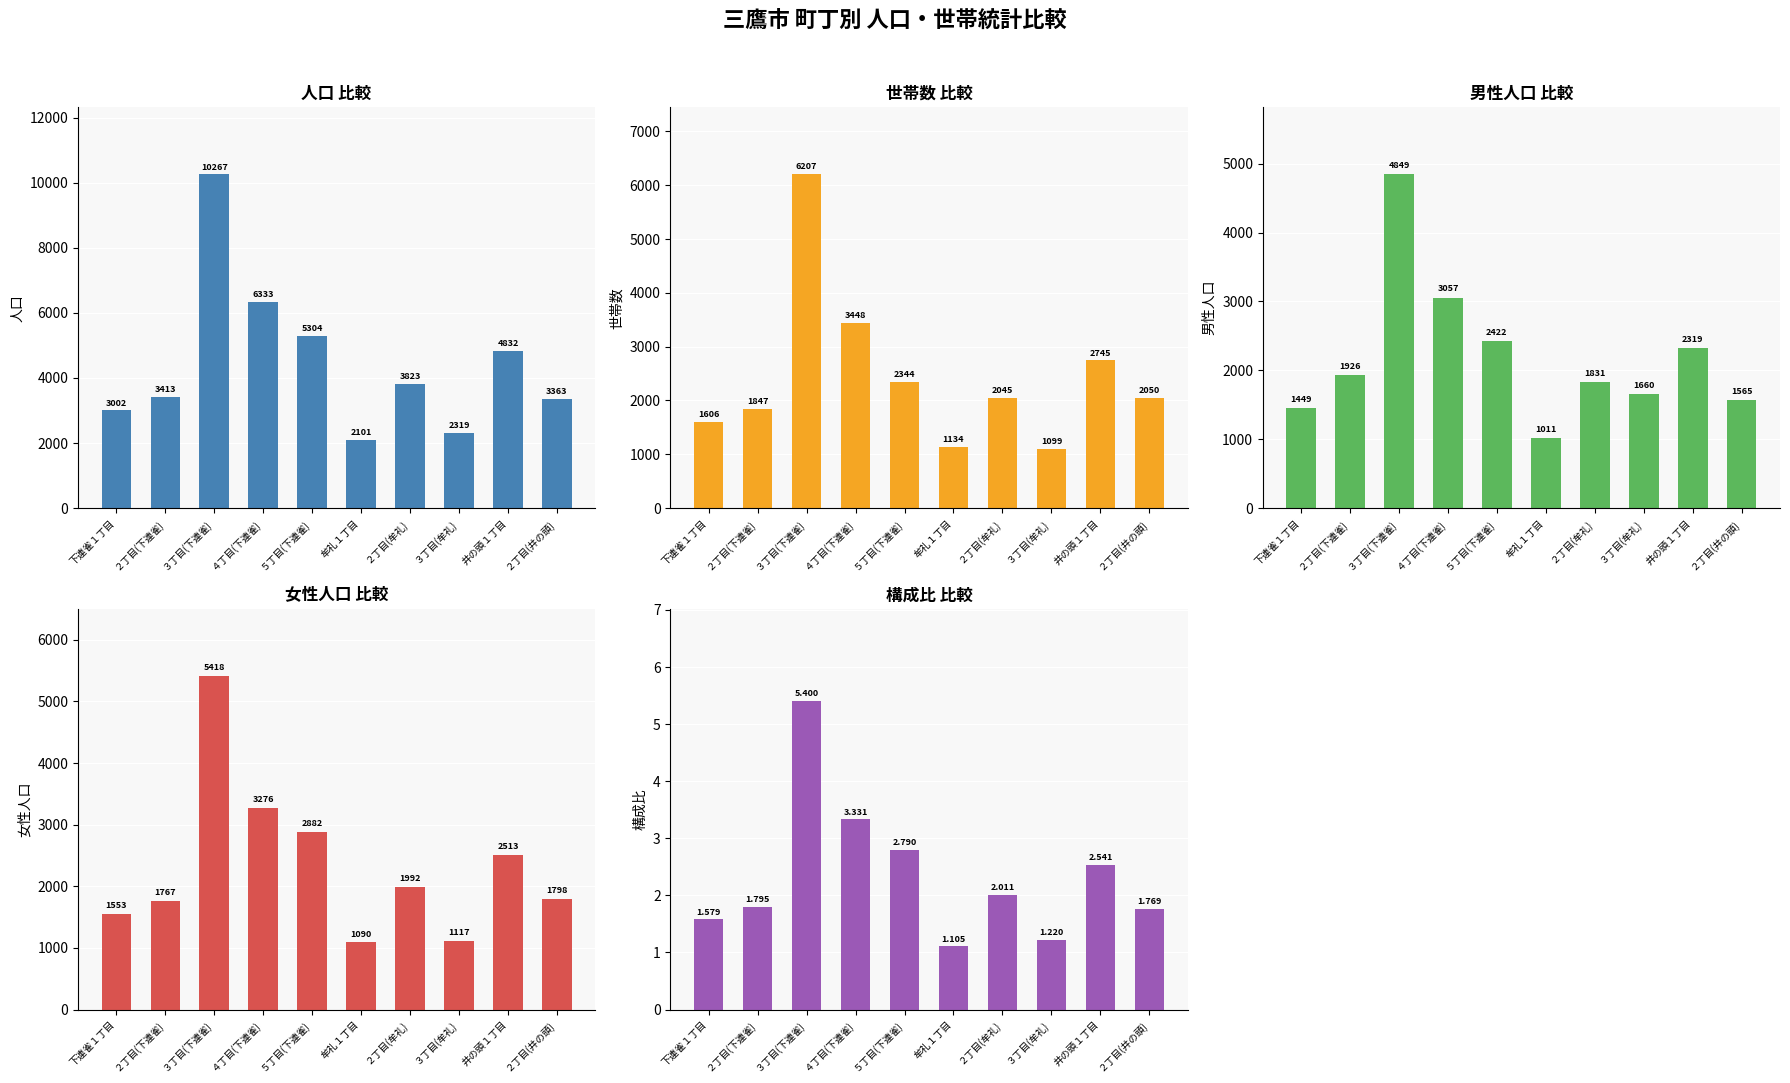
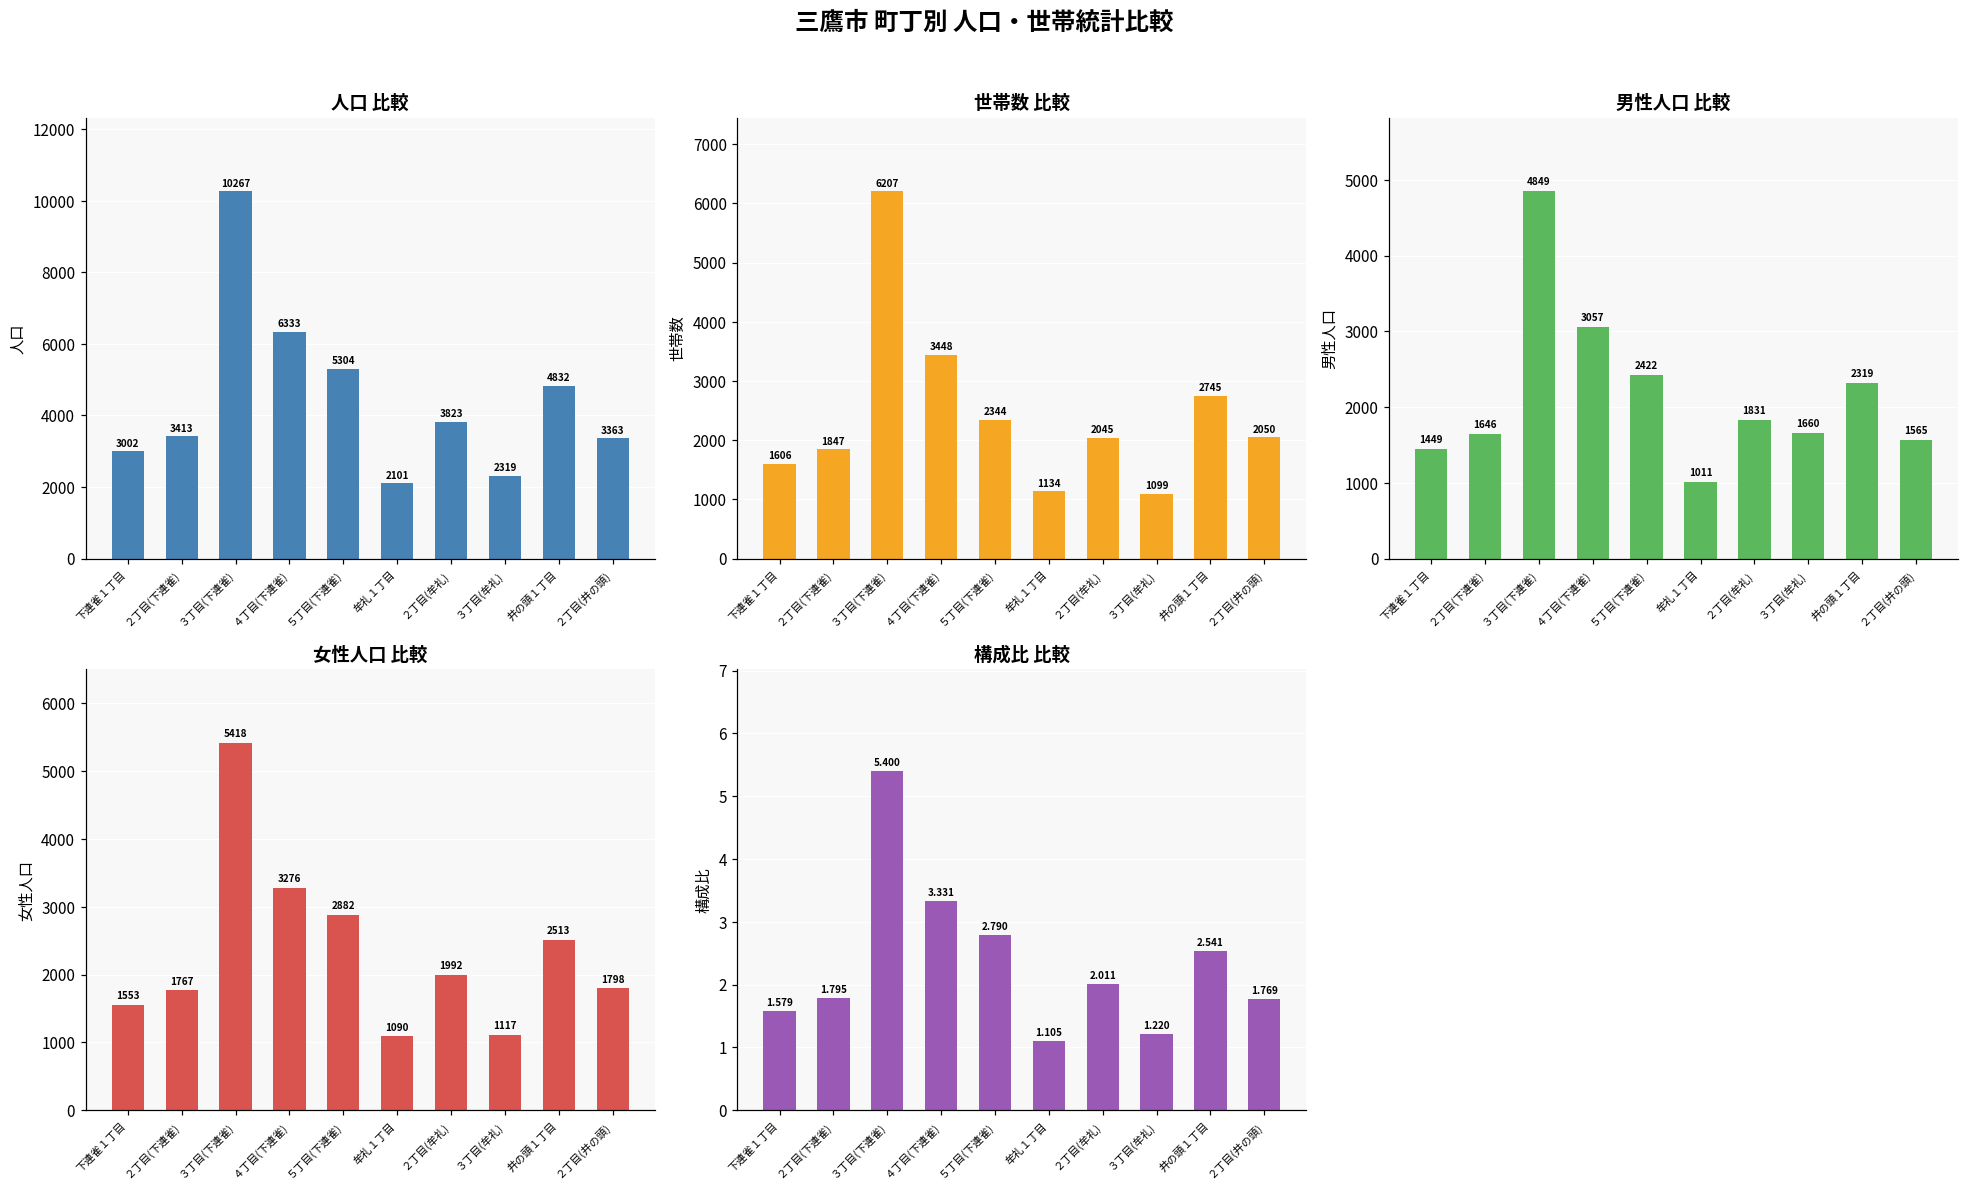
男性人口 比較, ２丁目(下連雀): 1926 -> 1646
